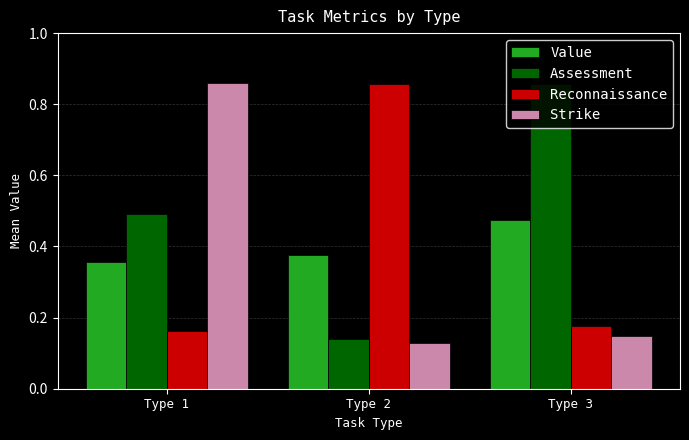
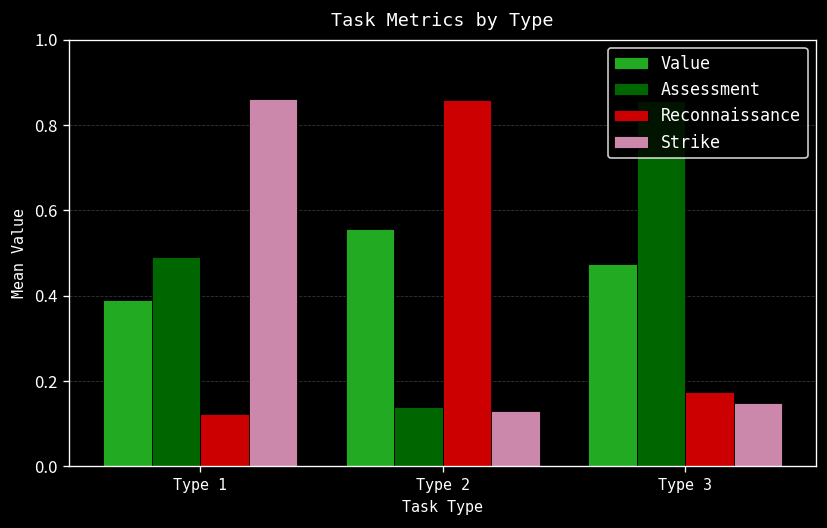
Value, Type 1: 0.36 -> 0.39
Reconnaissance, Type 1: 0.16 -> 0.12
Value, Type 2: 0.38 -> 0.56
